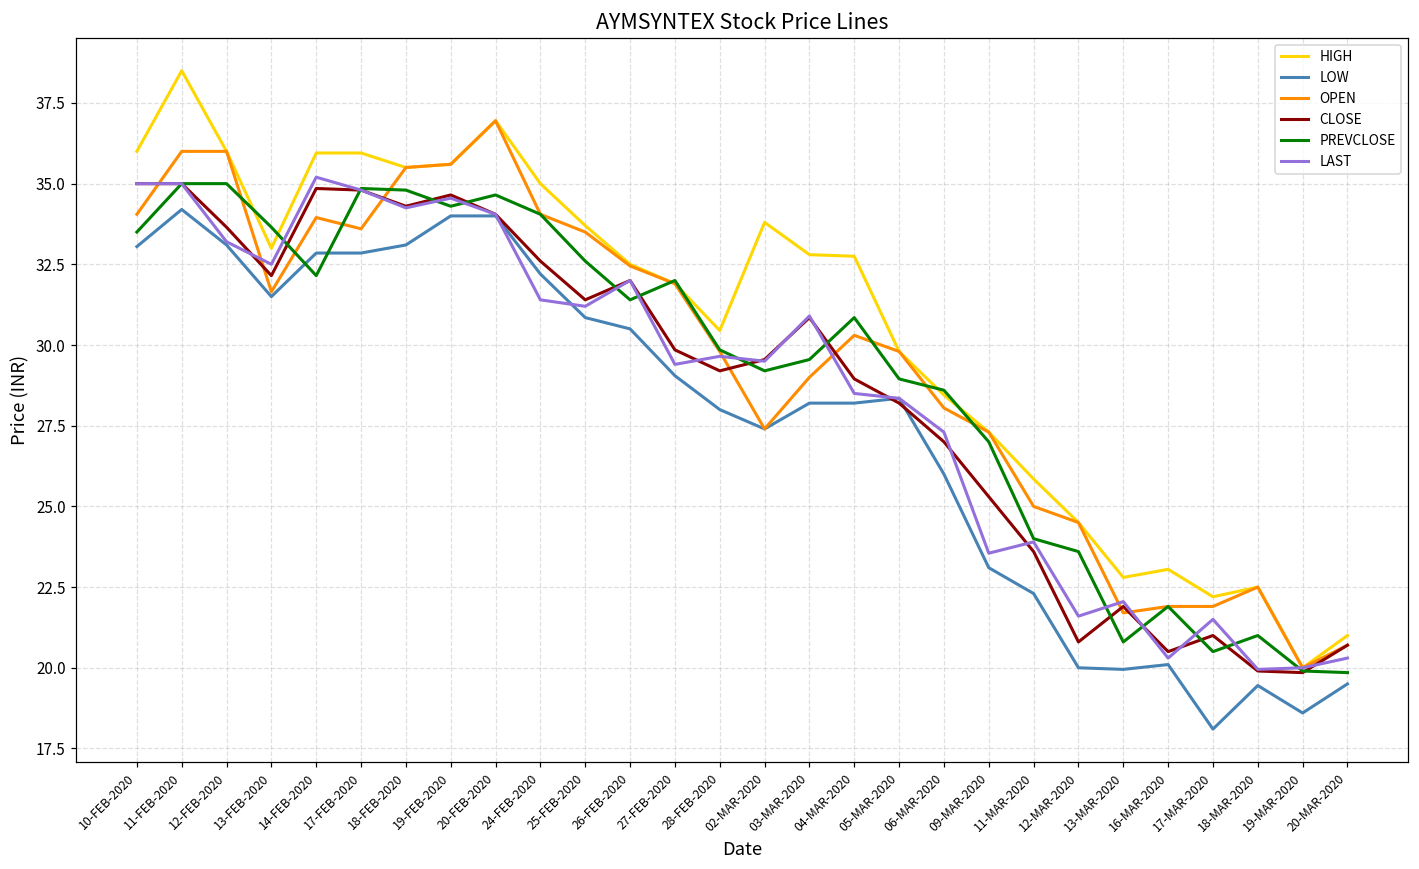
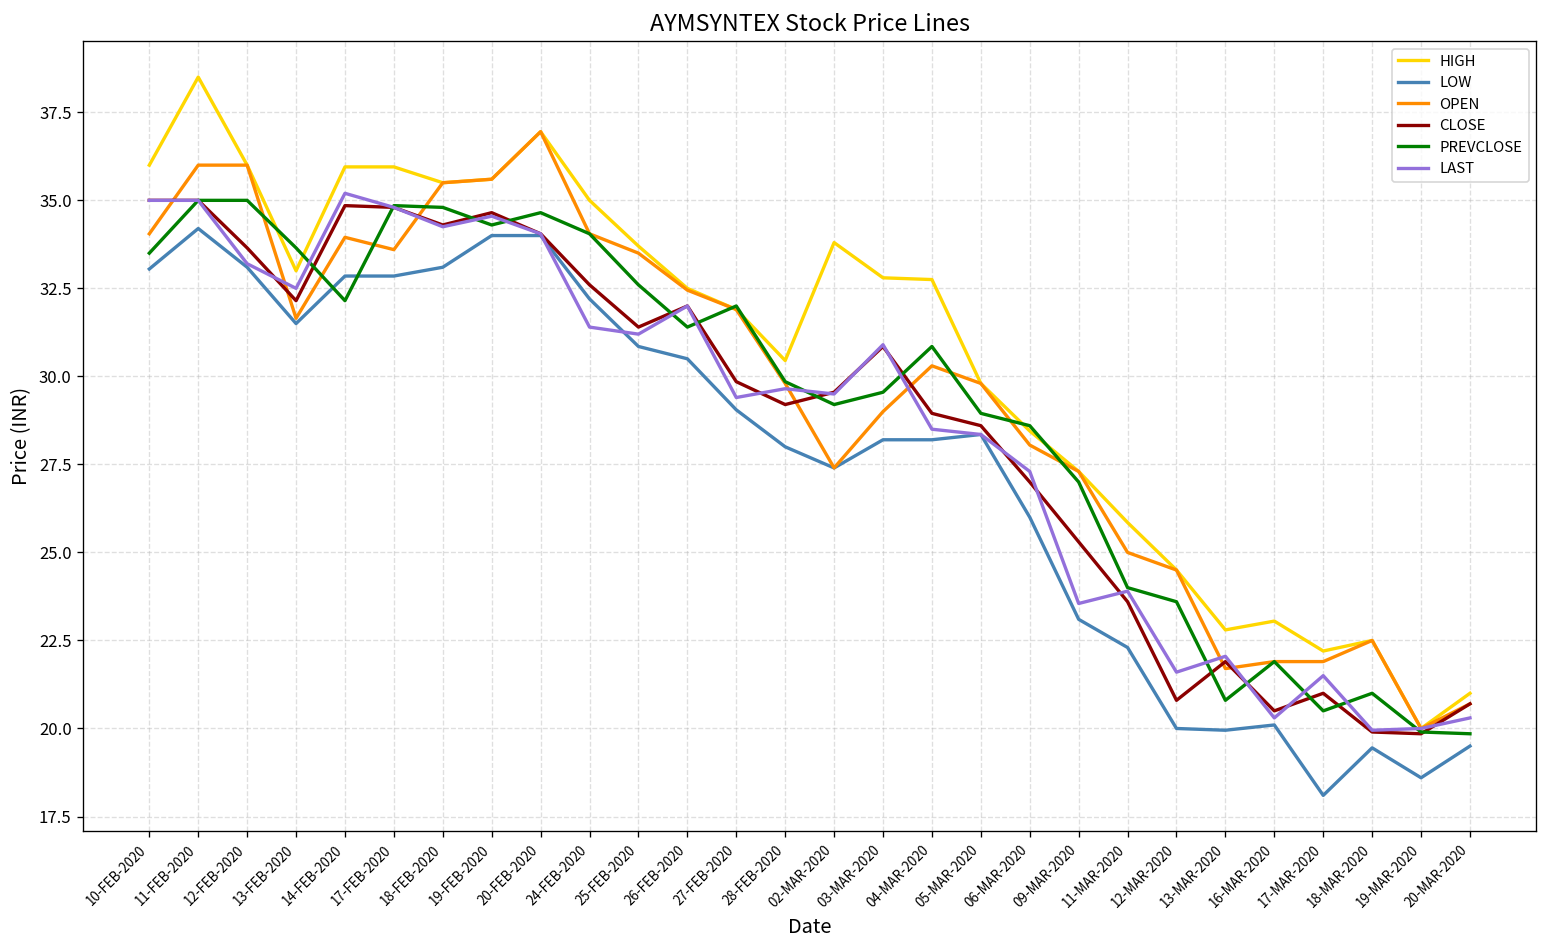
CLOSE, 05-MAR-2020: 28.2 -> 28.6
